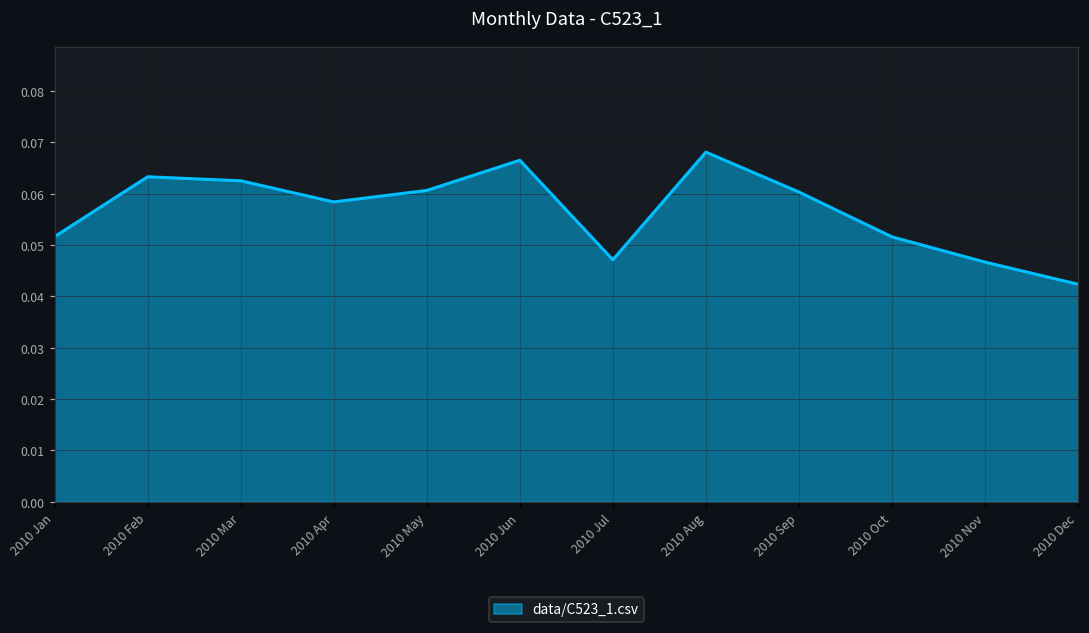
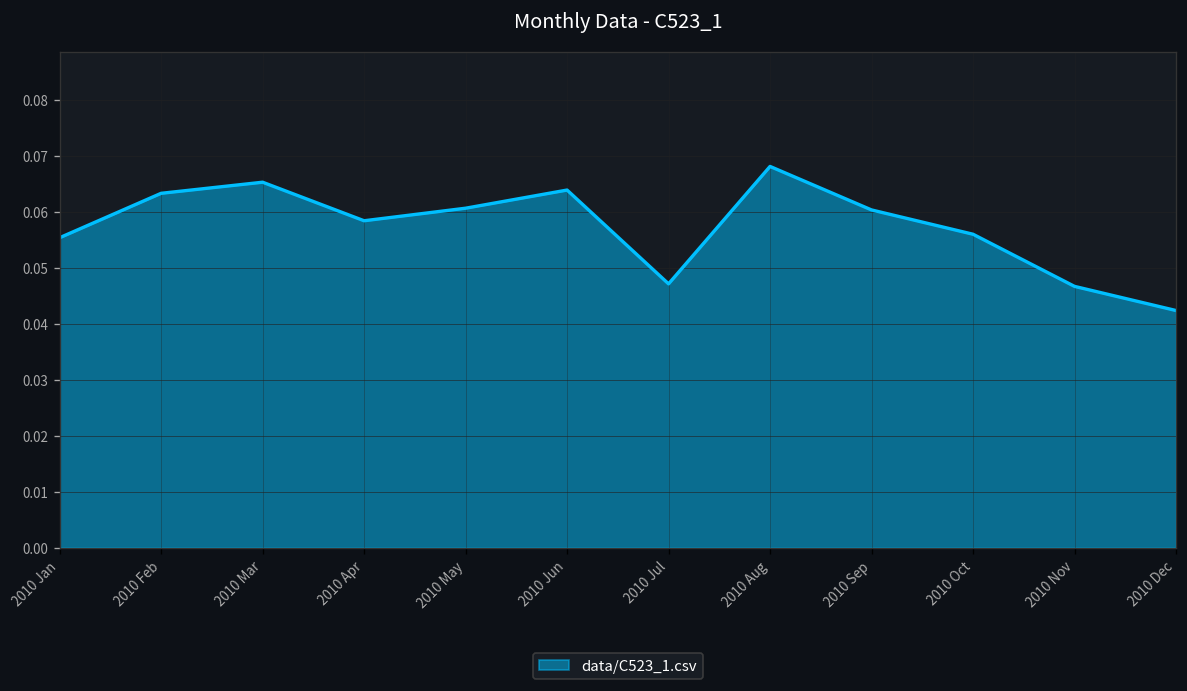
2010 Jan: 0.052 -> 0.055
2010 Mar: 0.063 -> 0.065
2010 Jun: 0.067 -> 0.064
2010 Oct: 0.052 -> 0.056
